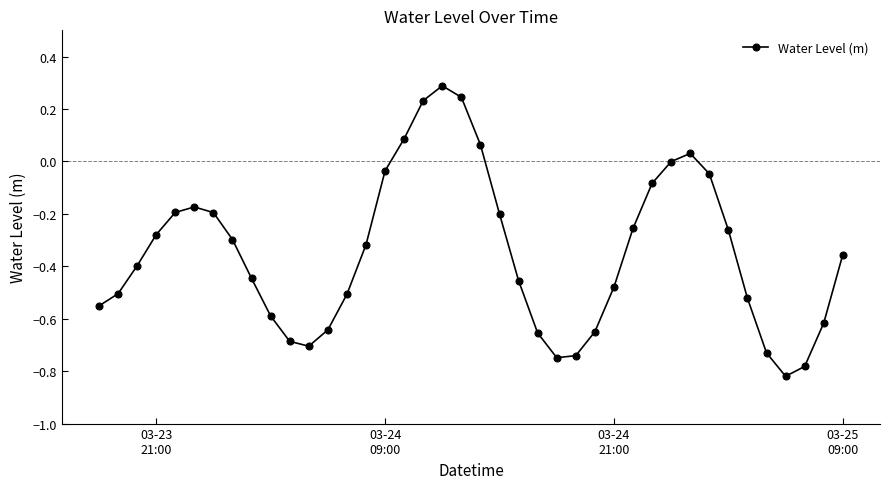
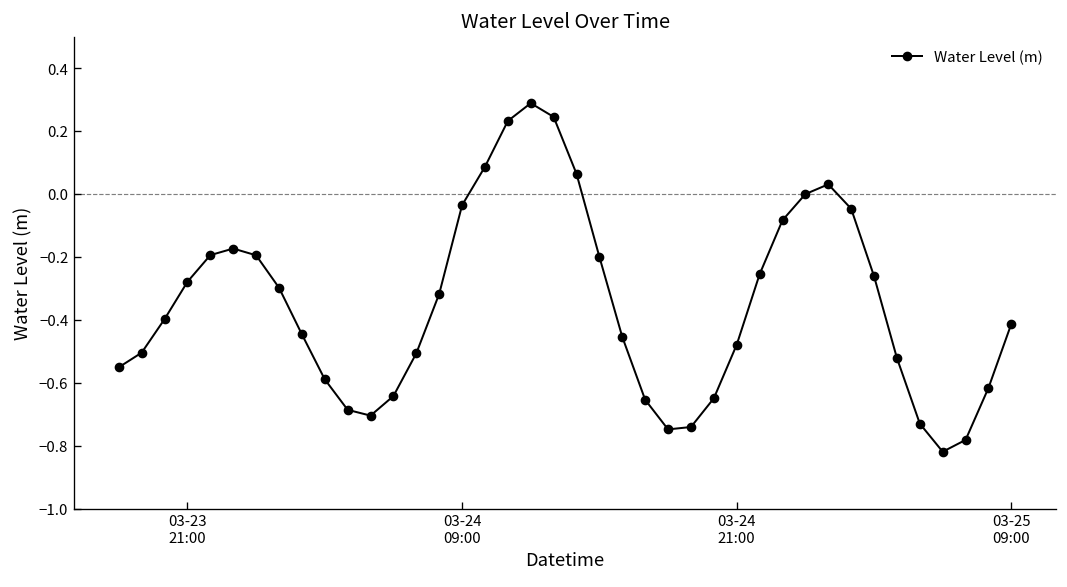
03-25 09:00: -0.36 -> -0.41
